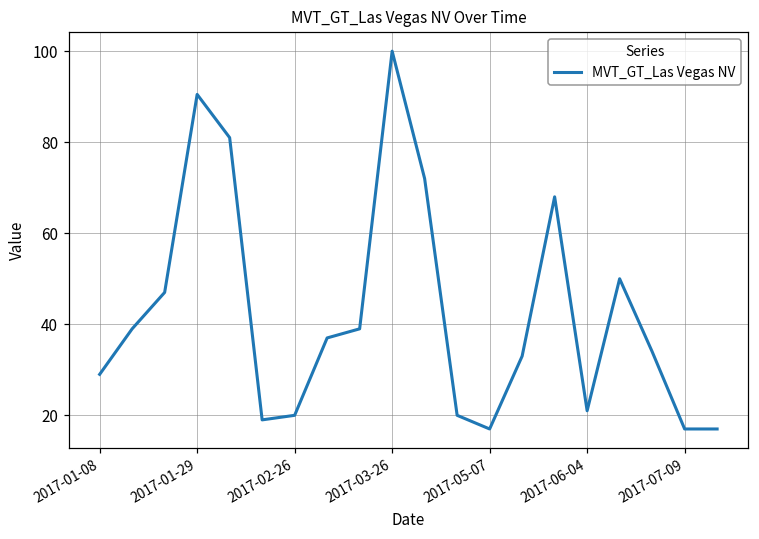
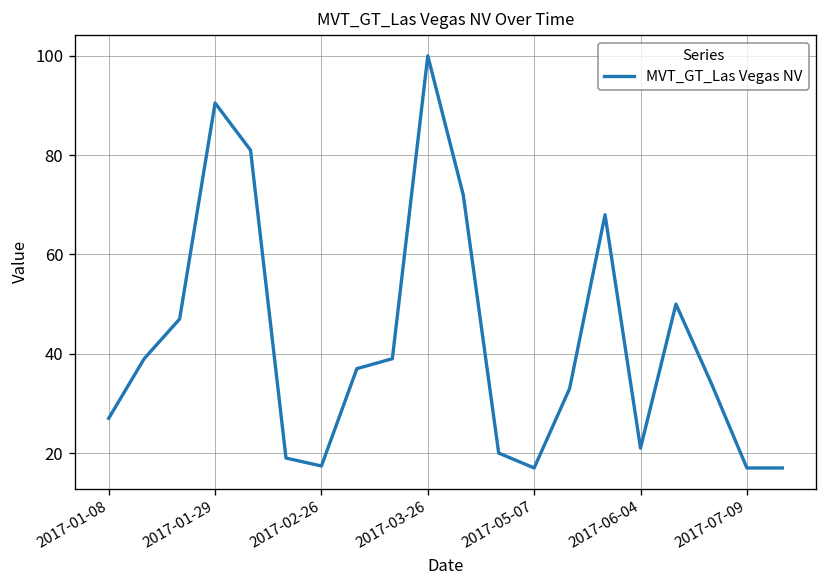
2017-01-08: 29 -> 27
2017-02-26: 20 -> 17
